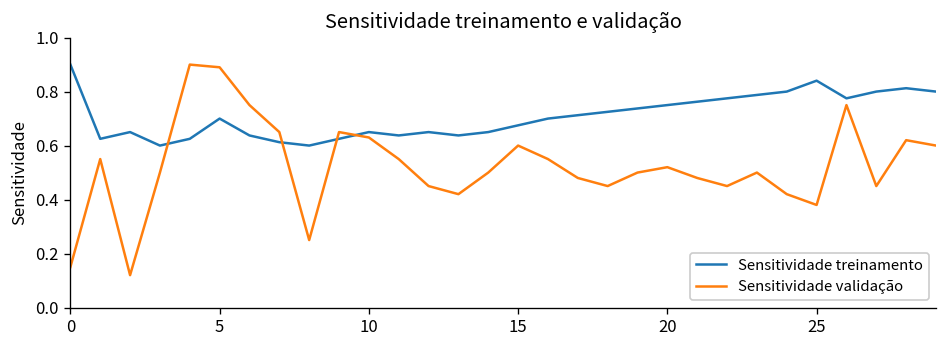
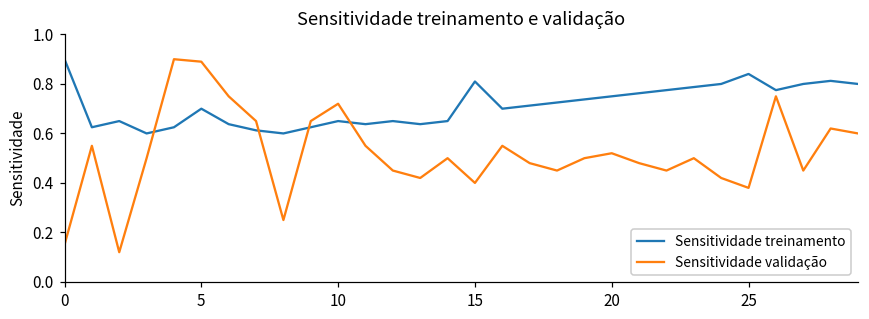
Sensitividade validação, 10: 0.63 -> 0.72
Sensitividade treinamento, 15: 0.68 -> 0.81
Sensitividade validação, 15: 0.6 -> 0.4
